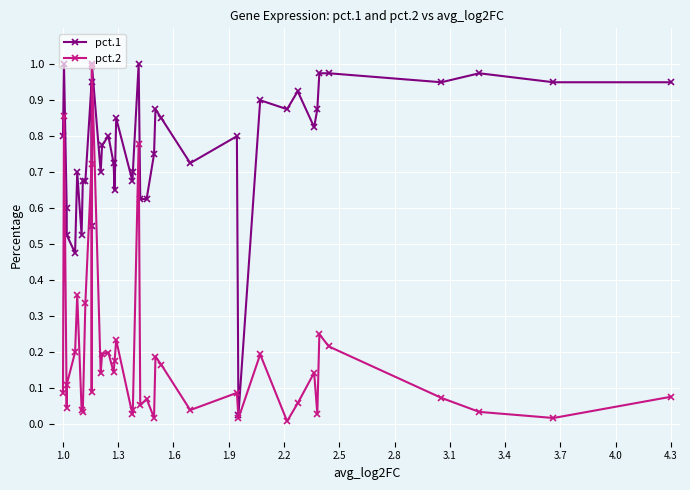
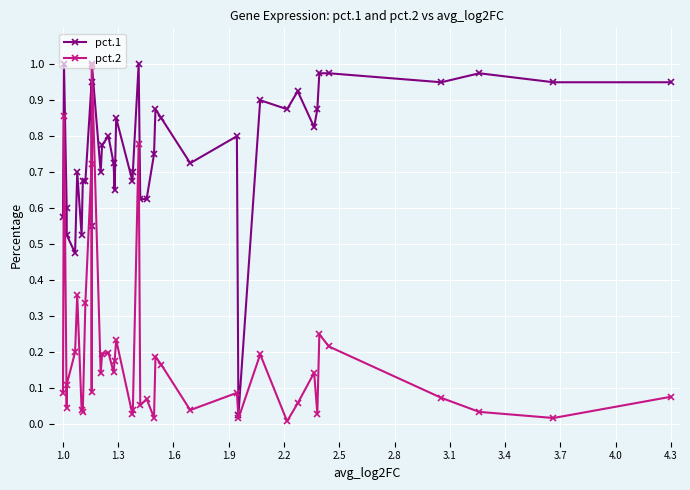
pct.1, 1.0: 0.80 -> 0.58
